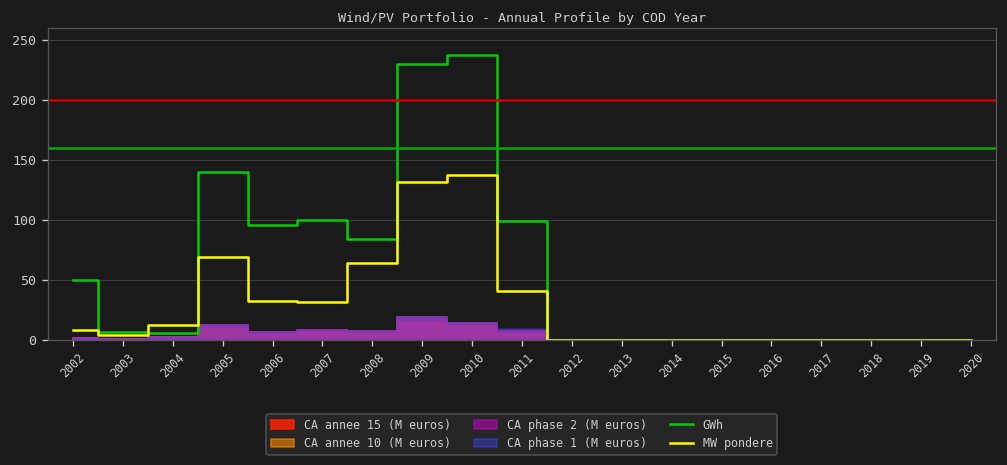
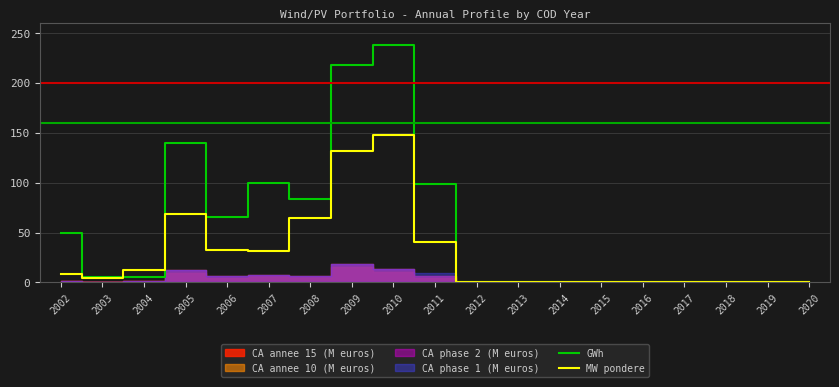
GWh, 2006: 100 -> 70
GWh, 2009: 230 -> 220
MW pondere, 2010: 140 -> 150
